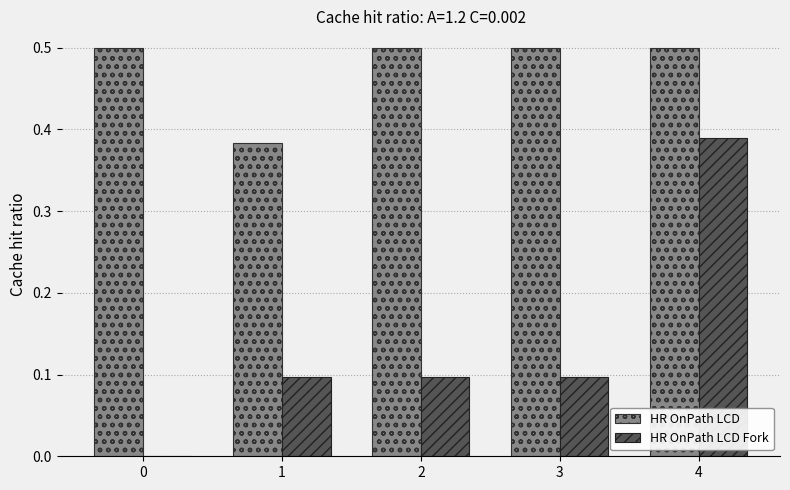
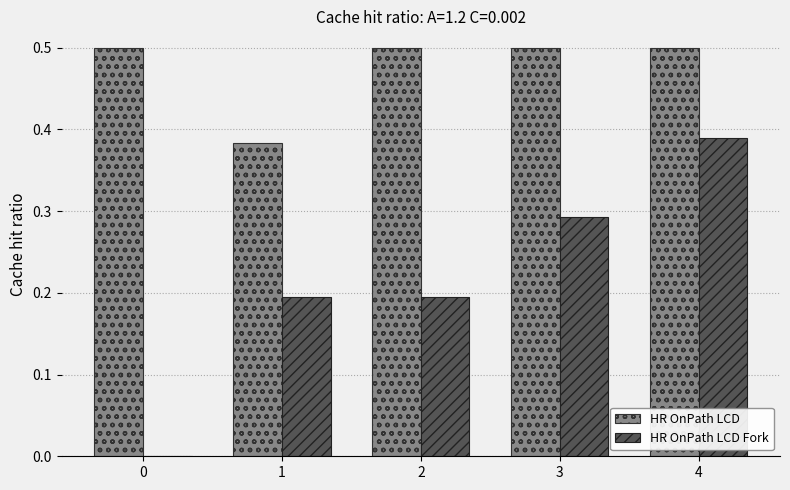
HR OnPath LCD Fork, 1: 0.10 -> 0.20
HR OnPath LCD Fork, 2: 0.10 -> 0.20
HR OnPath LCD Fork, 3: 0.10 -> 0.29
